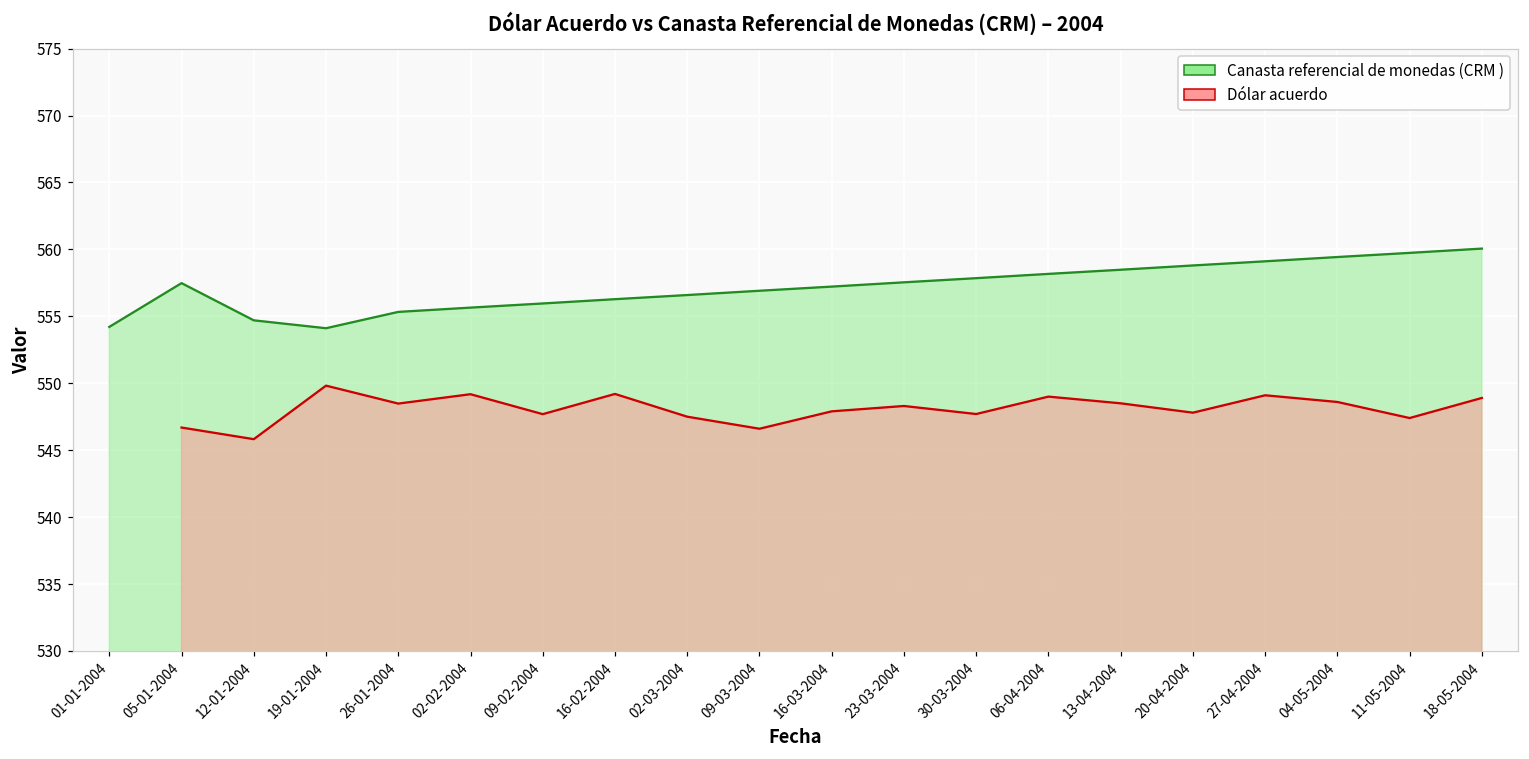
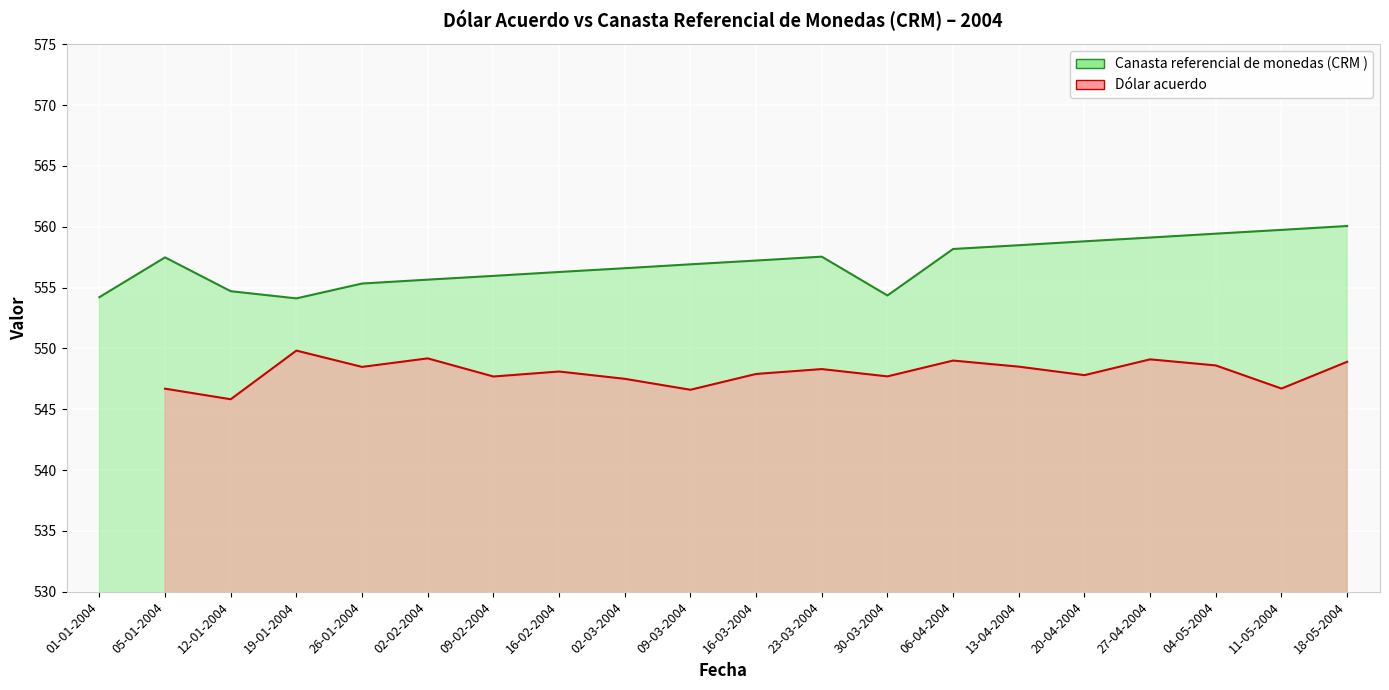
Dólar acuerdo, 16-02-2004: 549.2 -> 548.1
Canasta referencial de monedas (CRM ), 30-03-2004: 557.9 -> 554.4
Dólar acuerdo, 11-05-2004: 547.4 -> 546.7
